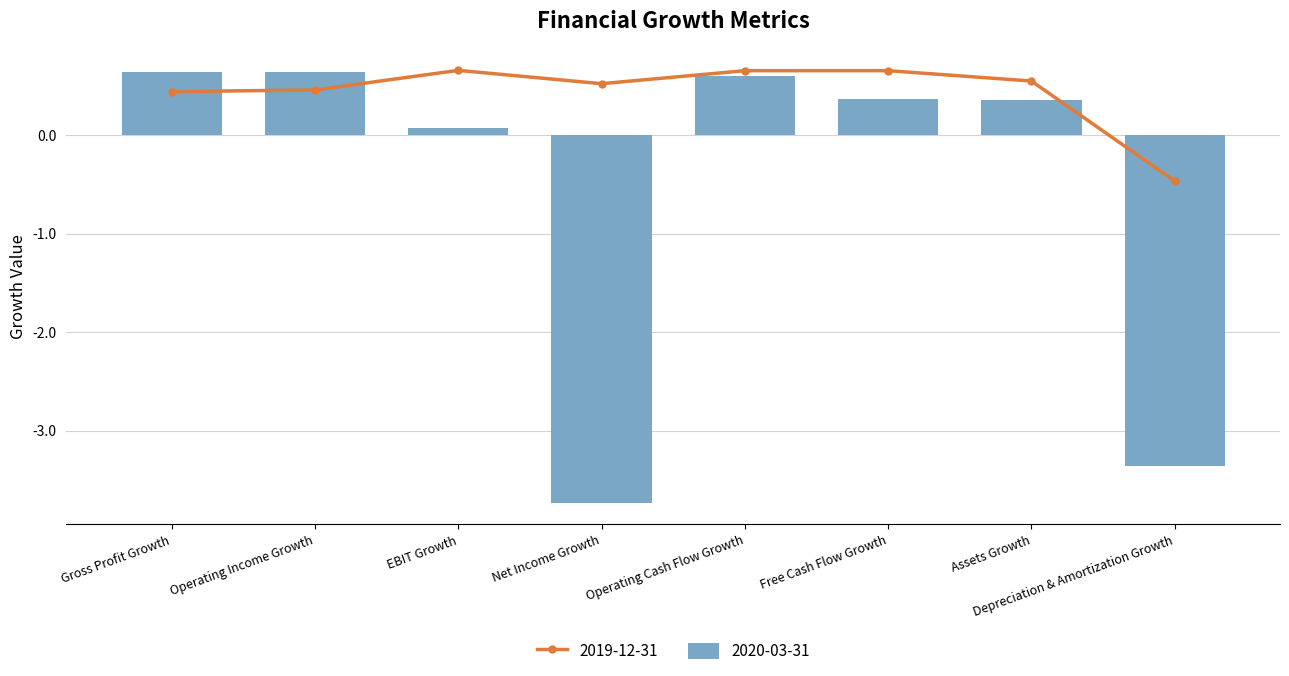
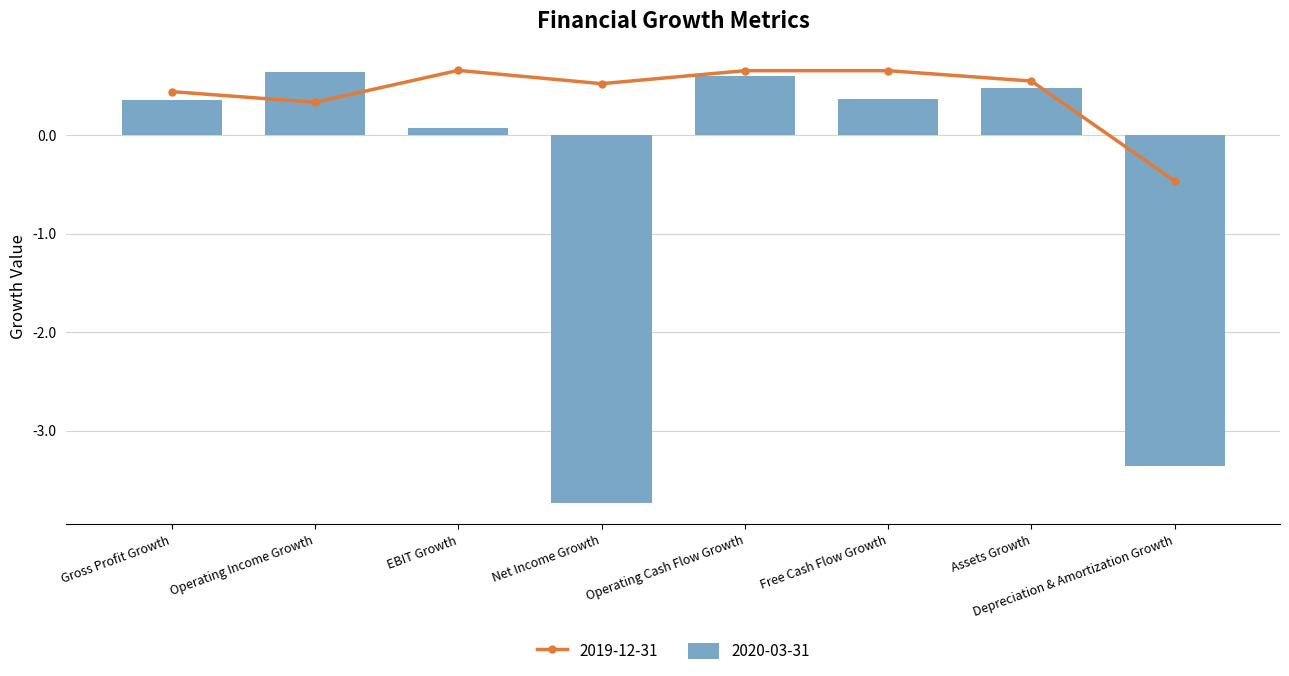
2020-03-31, Gross Profit Growth: 0.6 -> 0.4
2019-12-31, Operating Income Growth: 0.5 -> 0.3
2020-03-31, Assets Growth: 0.3 -> 0.5
